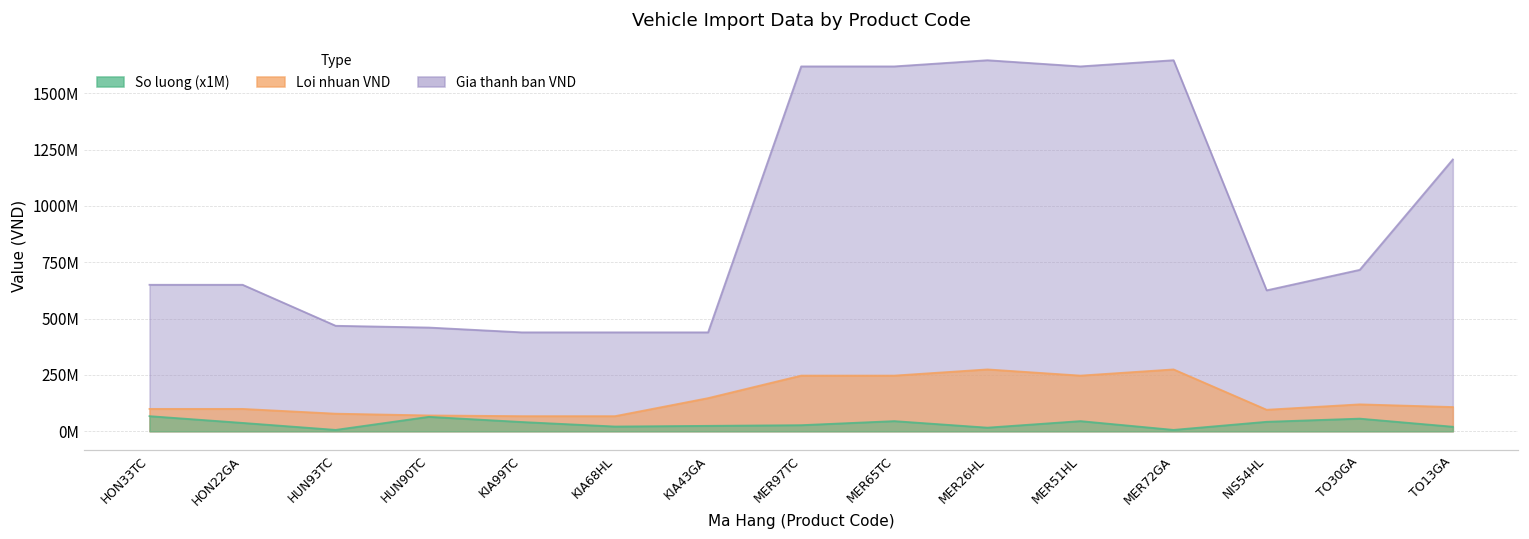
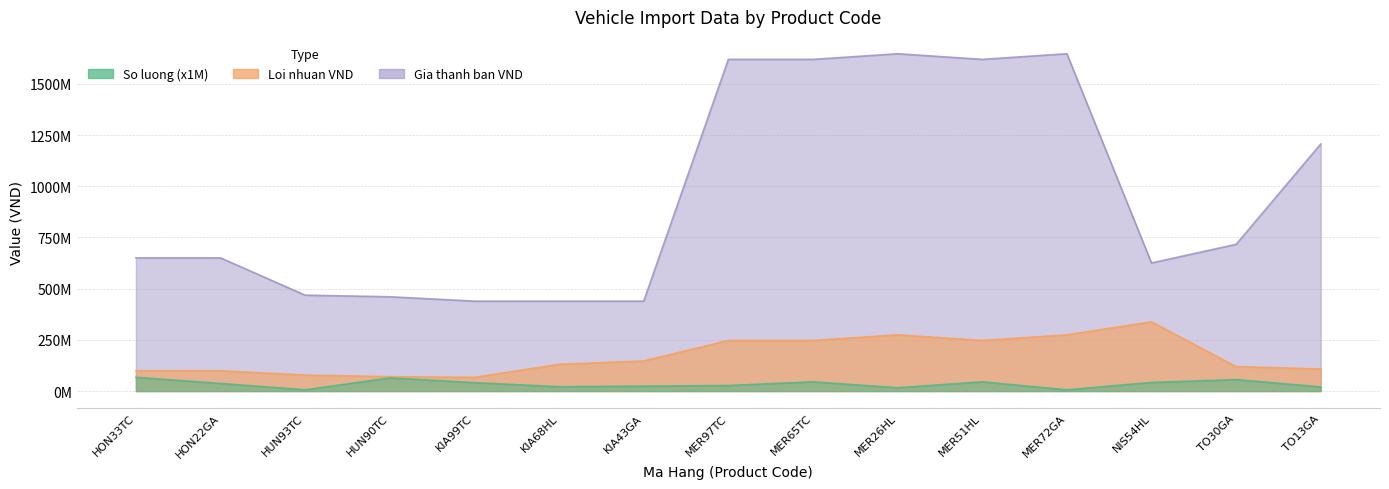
Loi nhuan VND, KIA68HL: 70000000 -> 130000000
Loi nhuan VND, NIS54HL: 100000000 -> 340000000
